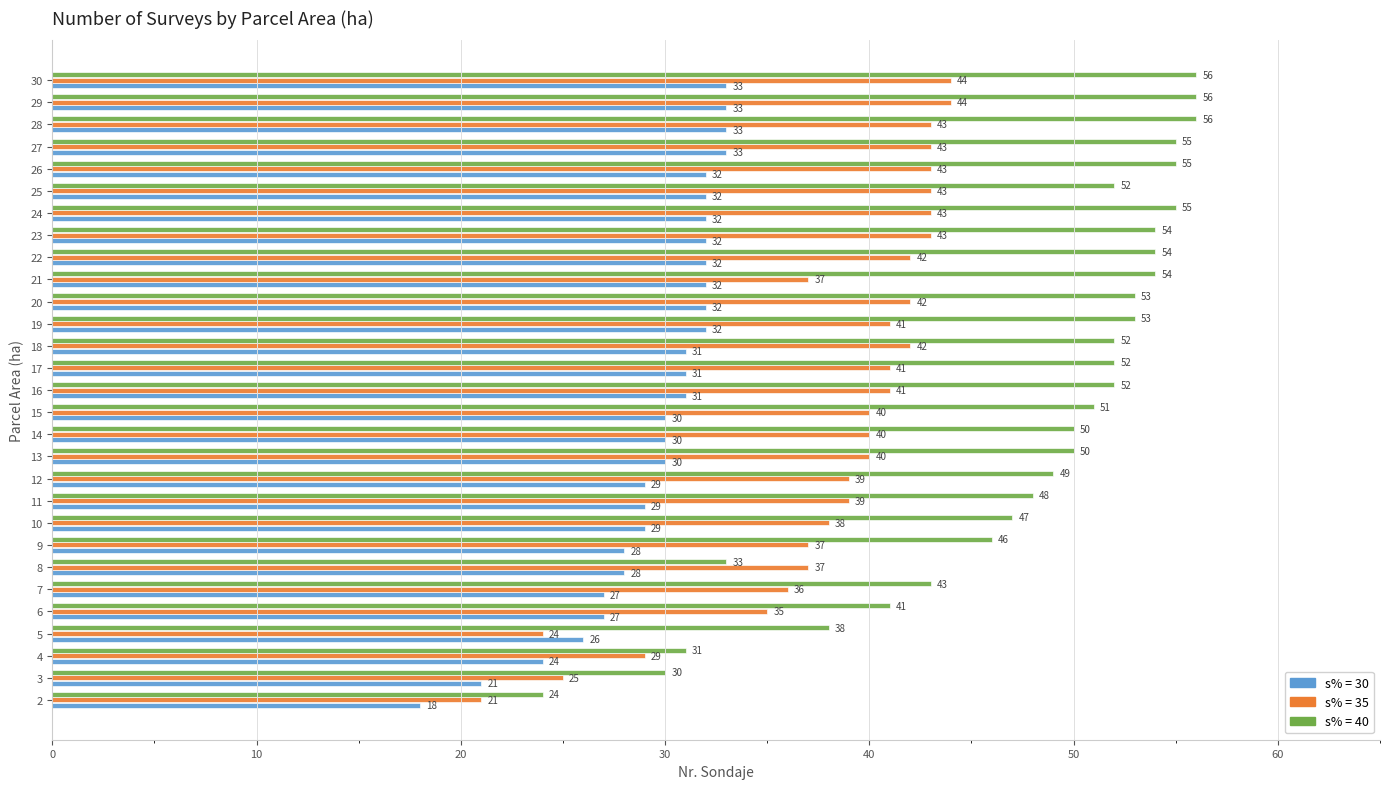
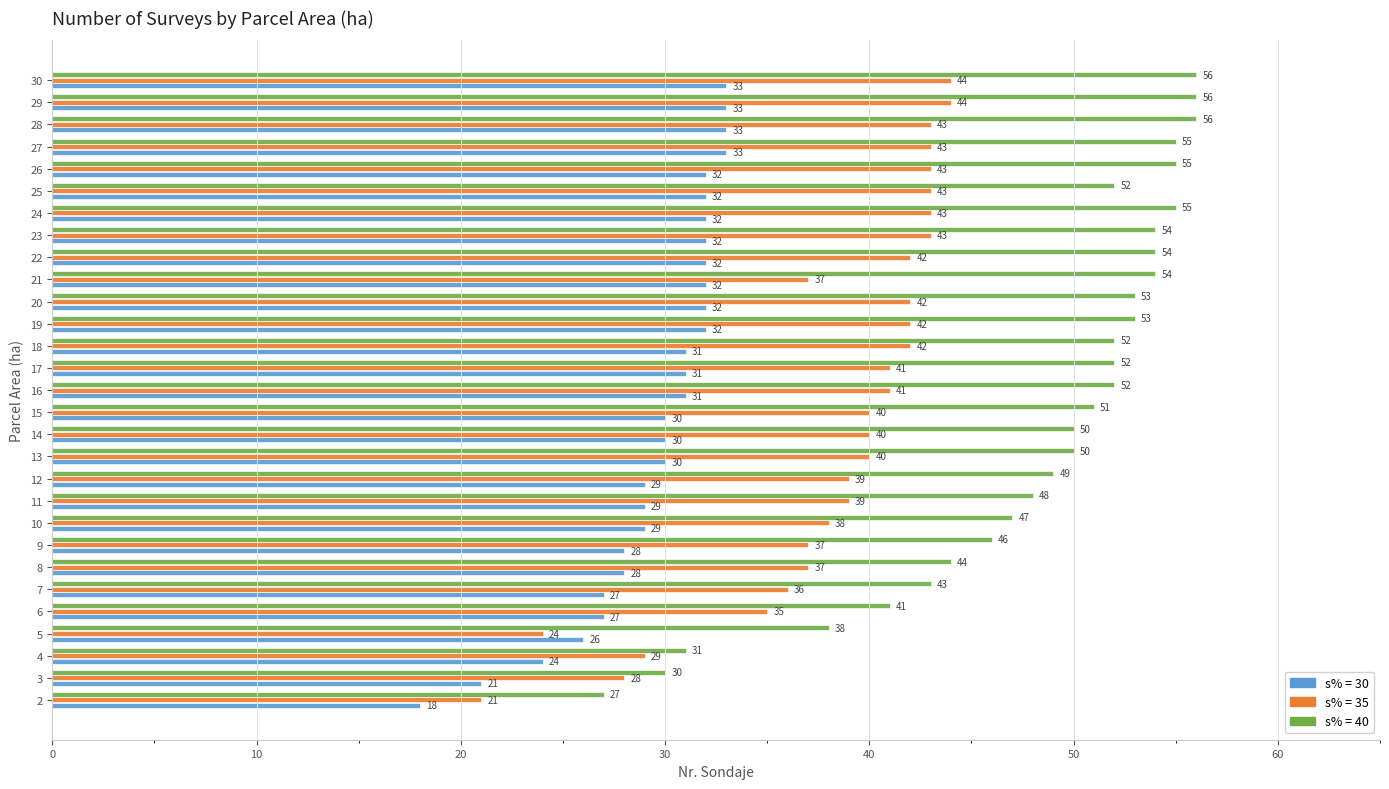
s% = 35, 19: 41 -> 42
s% = 40, 8: 33 -> 44
s% = 35, 3: 25 -> 28
s% = 40, 2: 24 -> 27
